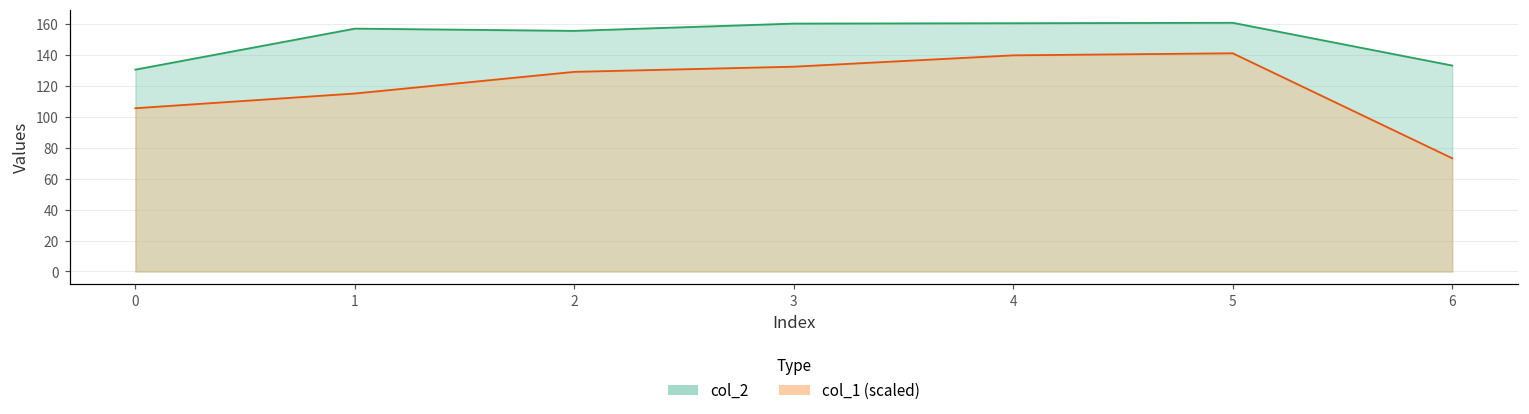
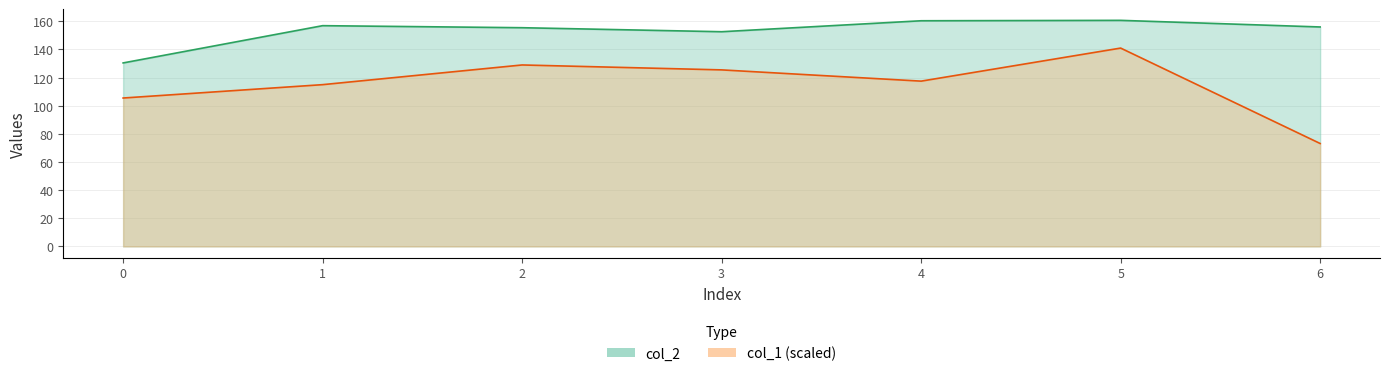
col_2, 3: 160 -> 153
col_1 (scaled), 3: 132 -> 126
col_1 (scaled), 4: 140 -> 118
col_2, 6: 133 -> 156
